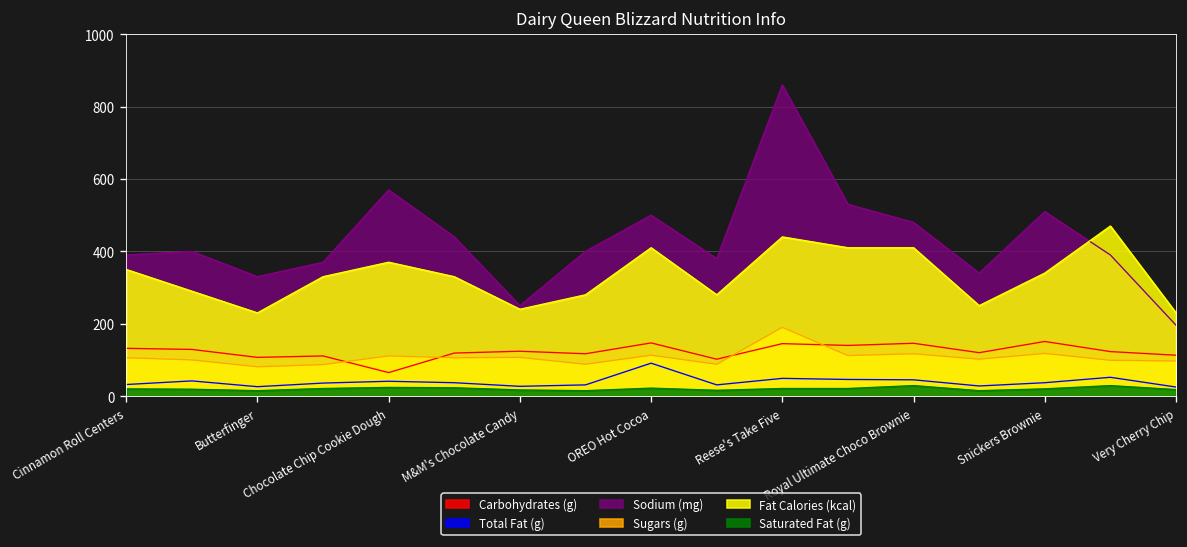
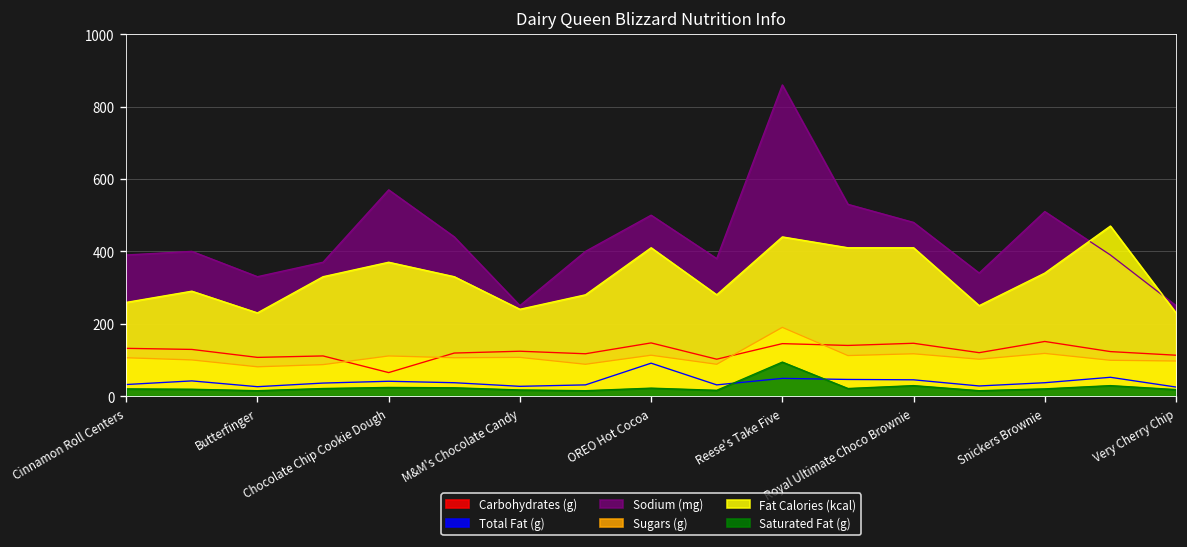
Fat Calories (kcal), Cinnamon Roll Centers: 350 -> 260
Saturated Fat (g), Reese's Take Five: 20 -> 90
Sodium (mg), Very Cherry Chip: 200 -> 250
